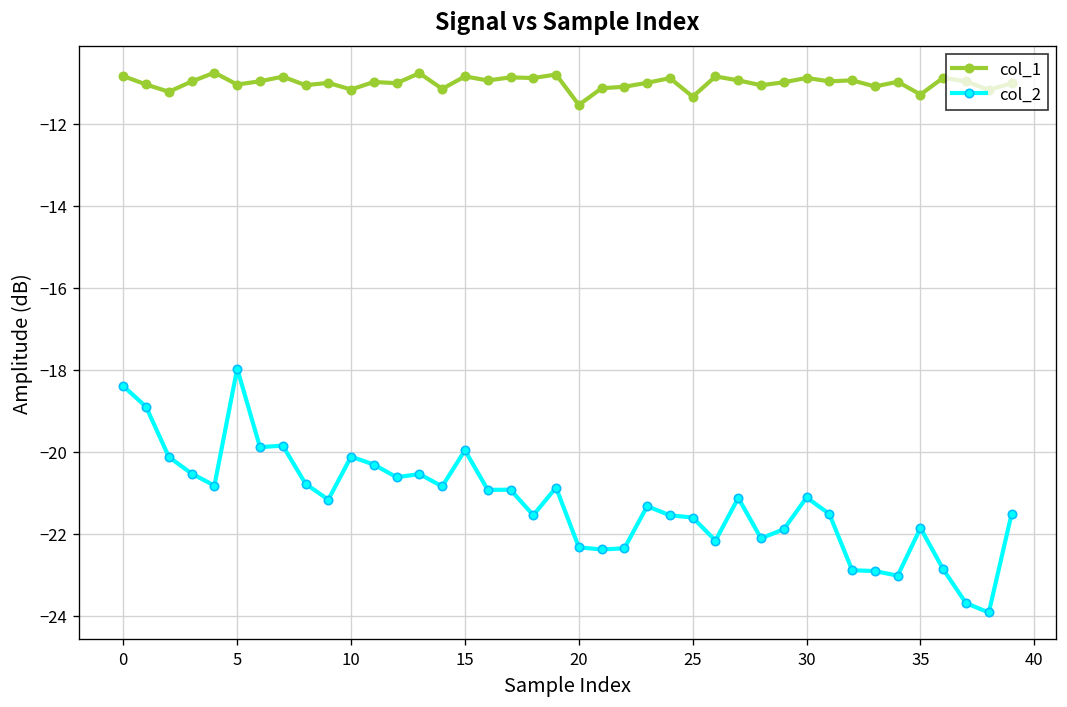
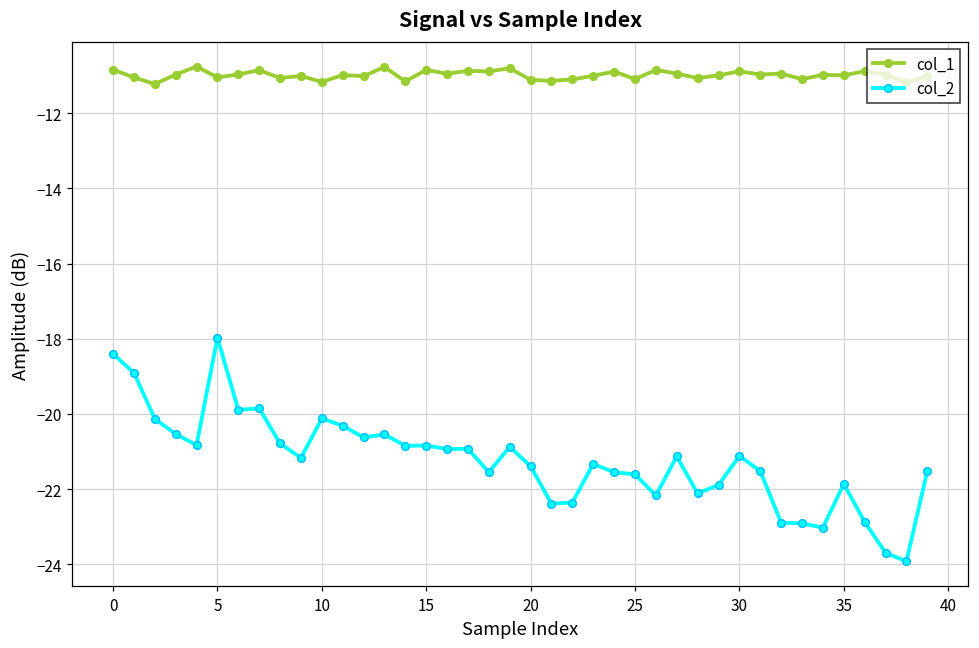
col_2, 15: -20.0 -> -20.8
col_1, 20: -11.5 -> -11.1
col_2, 20: -22.3 -> -21.4
col_1, 25: -11.3 -> -11.1
col_1, 35: -11.3 -> -11.0
